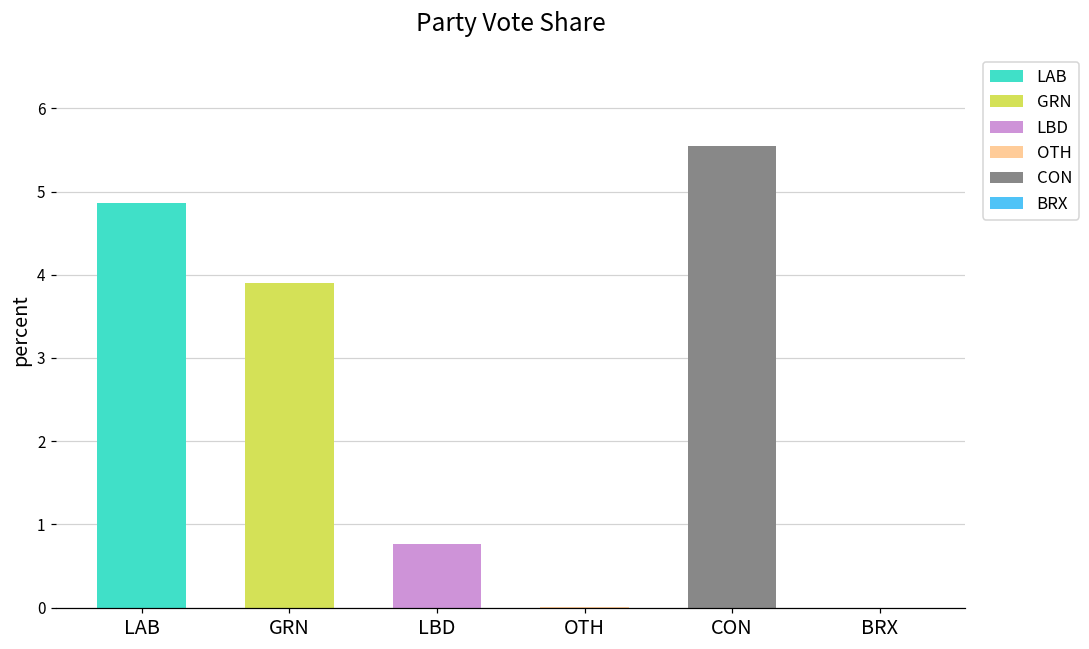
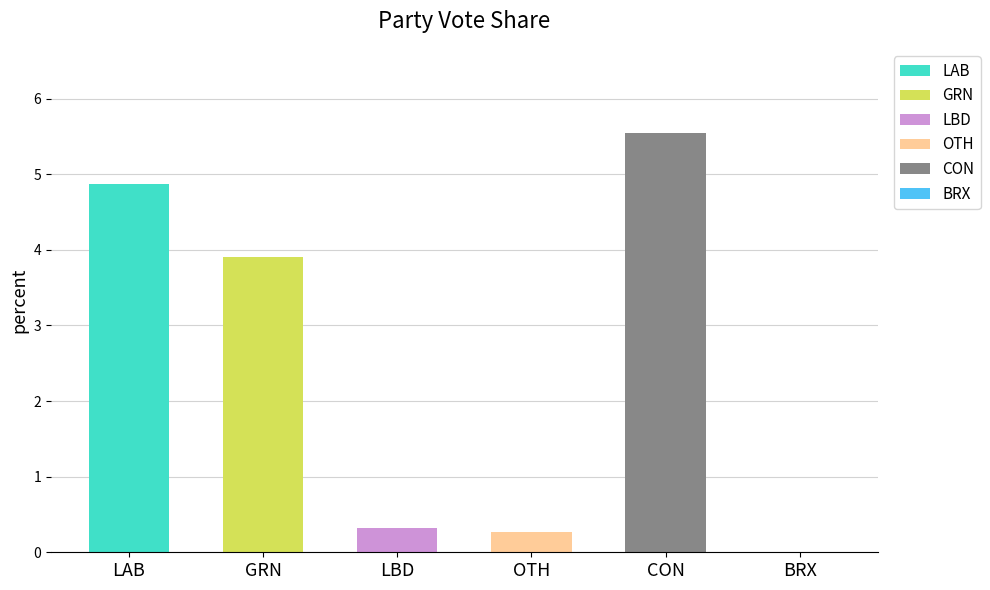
LBD: 0.8 -> 0.3
OTH: 0.0 -> 0.3
